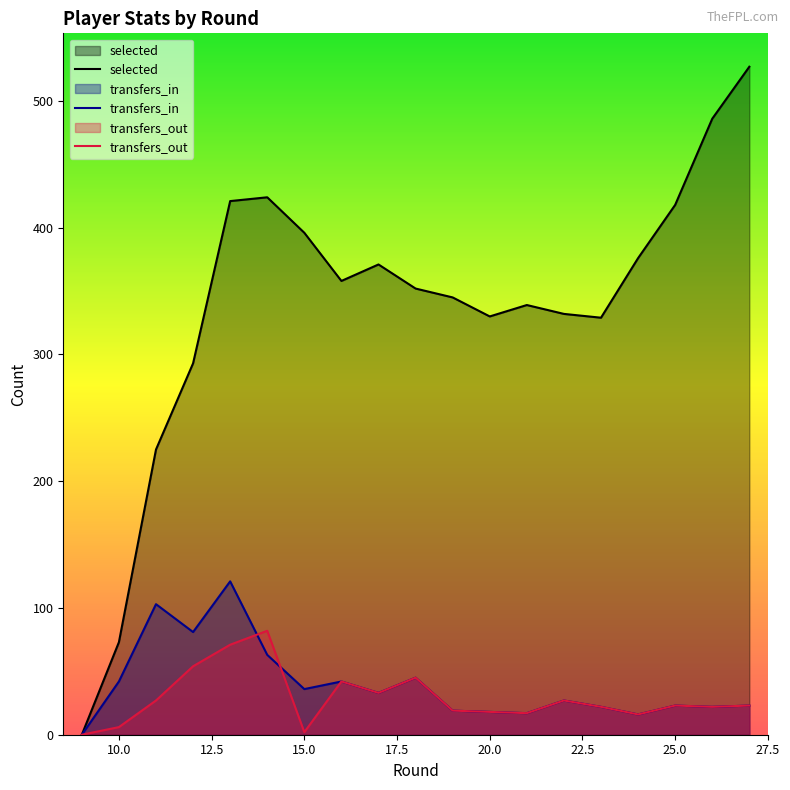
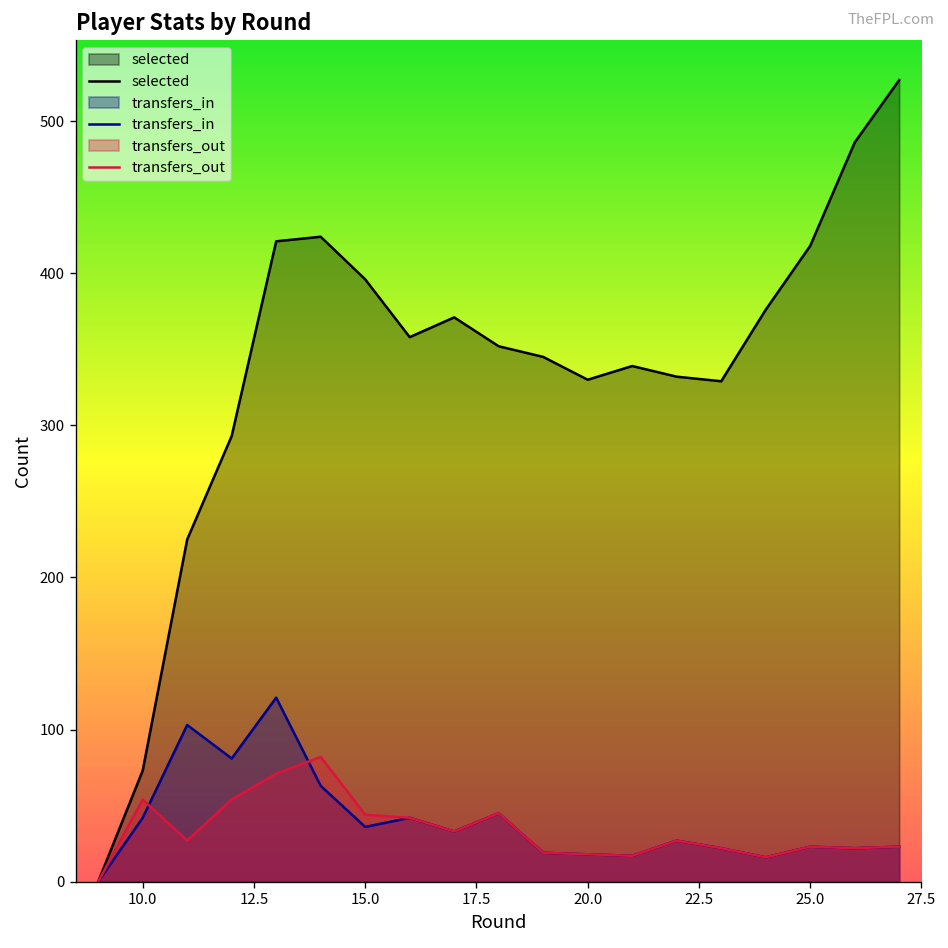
transfers_out, 10.0: 6 -> 54
transfers_out, 15.0: 2 -> 44
